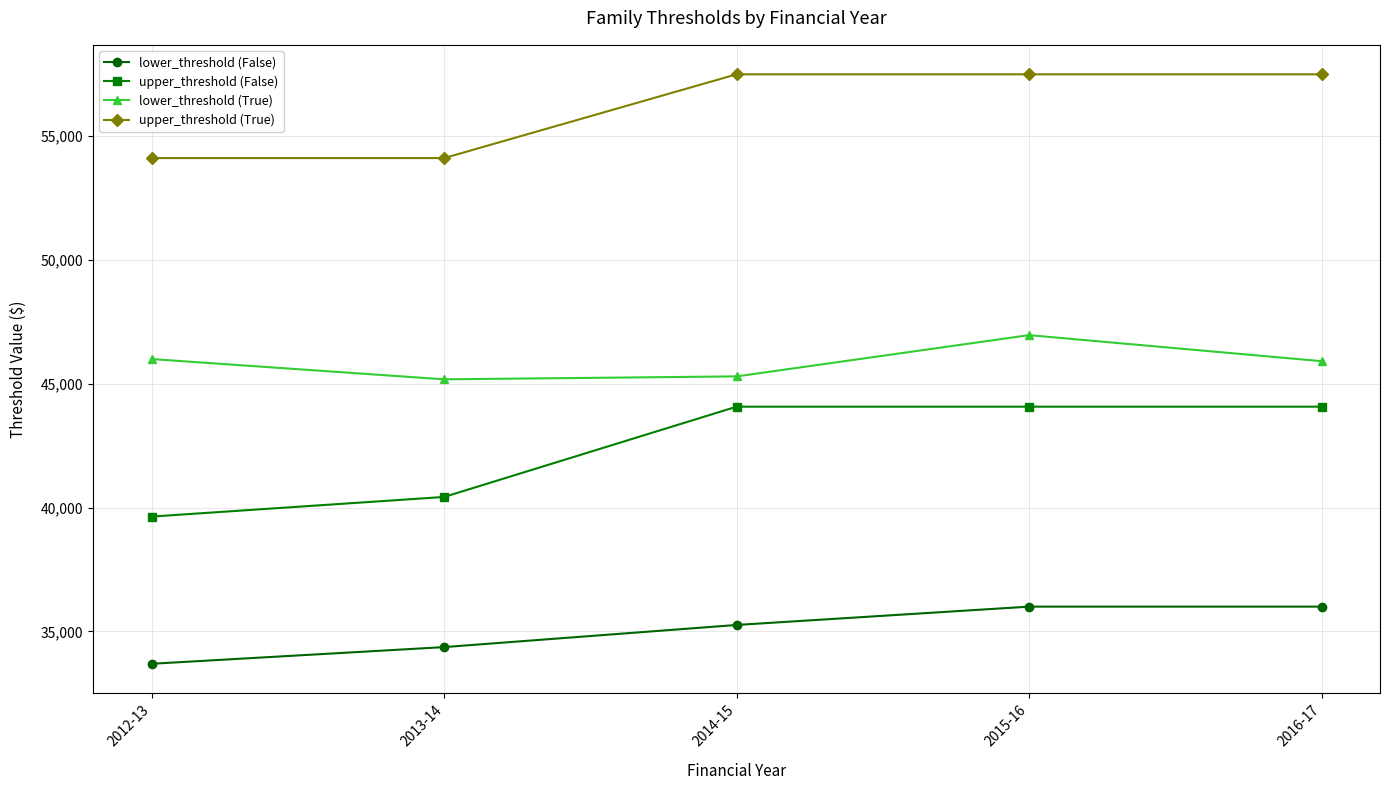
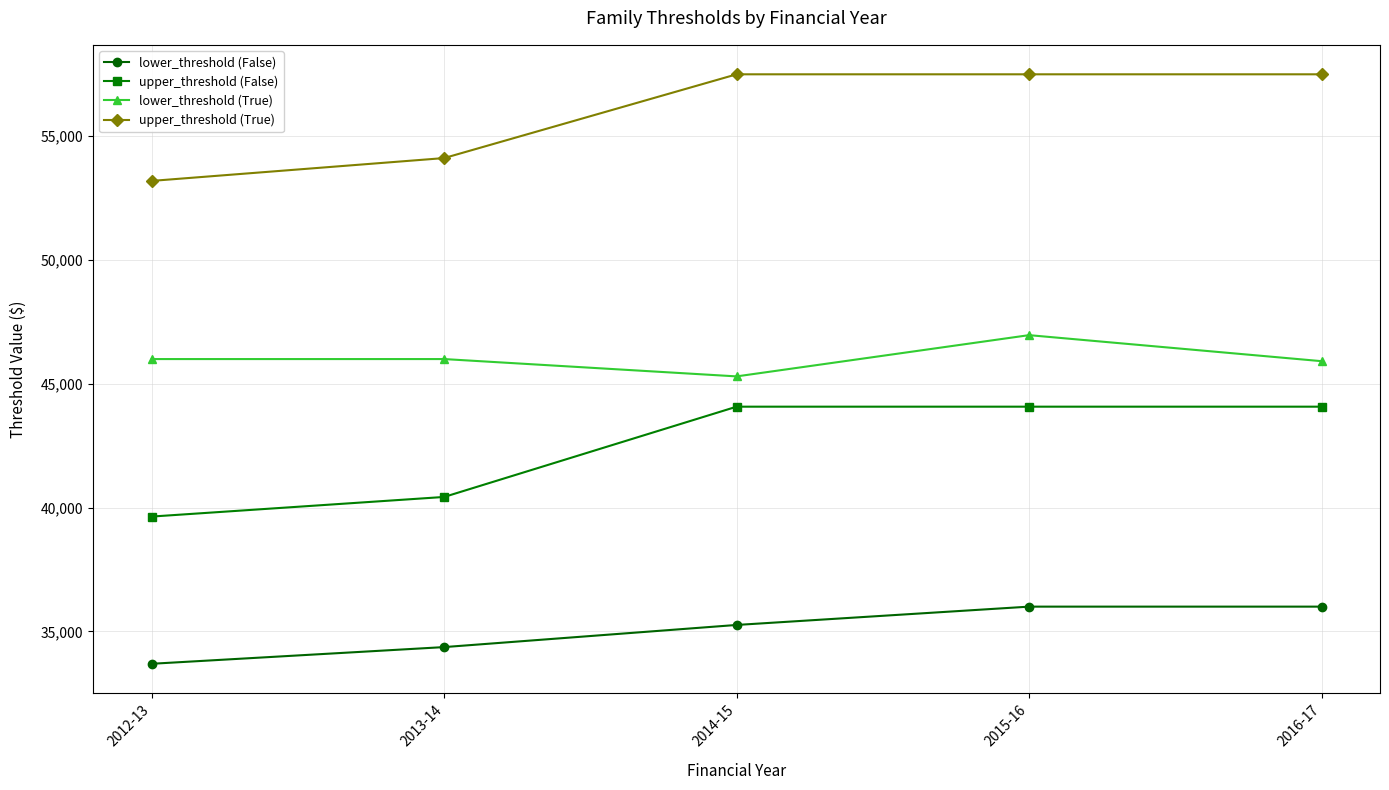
upper_threshold (True), 2012-13: 54,100 -> 53,200
lower_threshold (True), 2013-14: 45,200 -> 46,000
